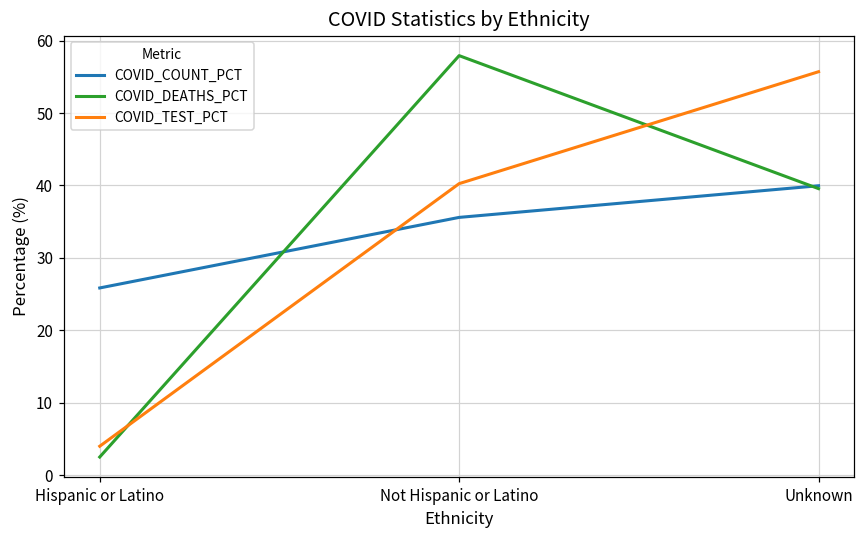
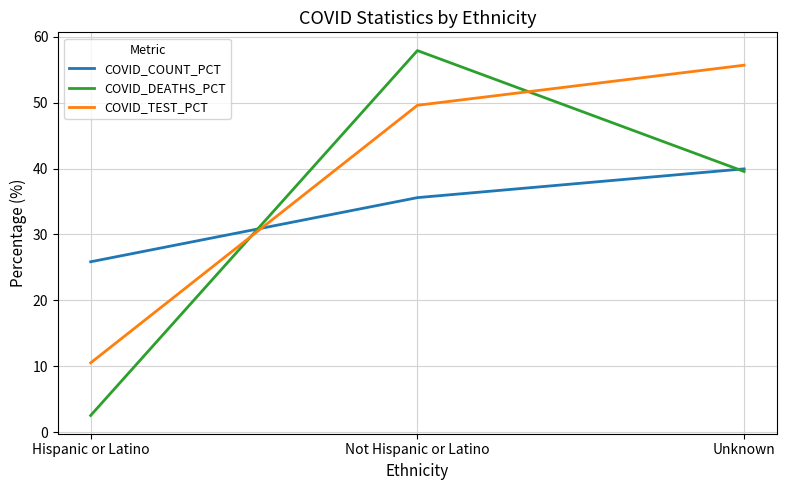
COVID_TEST_PCT, Hispanic or Latino: 4 -> 11
COVID_TEST_PCT, Not Hispanic or Latino: 40 -> 50
